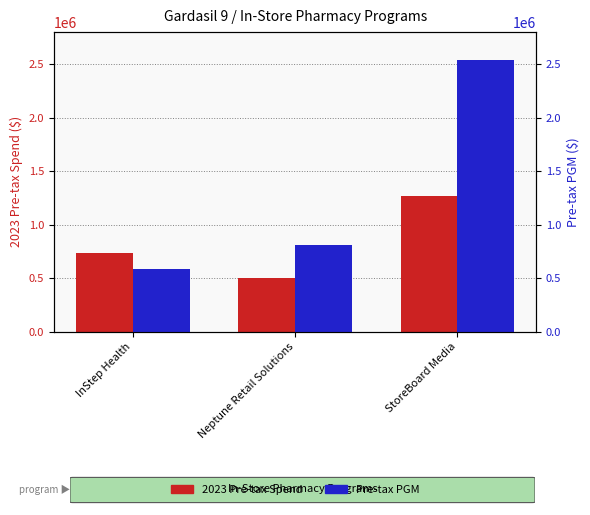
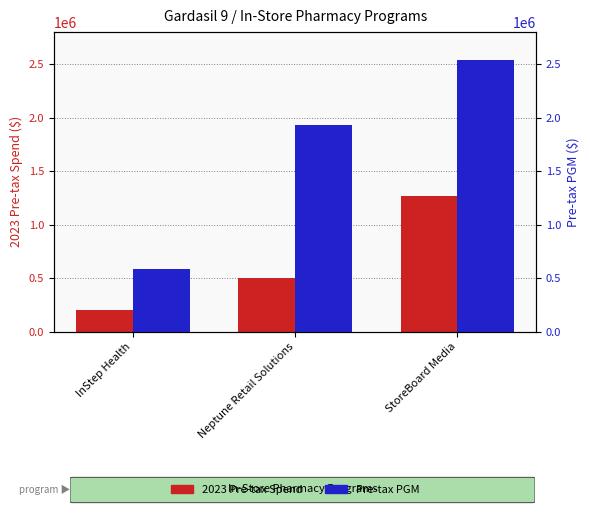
2023 Pre-tax Spend, InStep Health: 740000 -> 200000
Pre-tax PGM, Neptune Retail Solutions: 810000 -> 1930000
